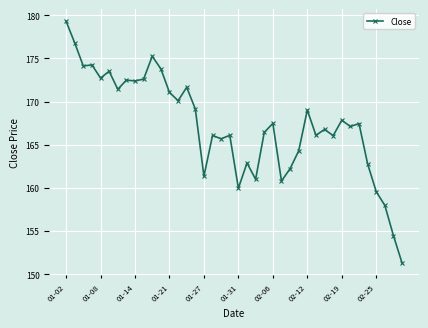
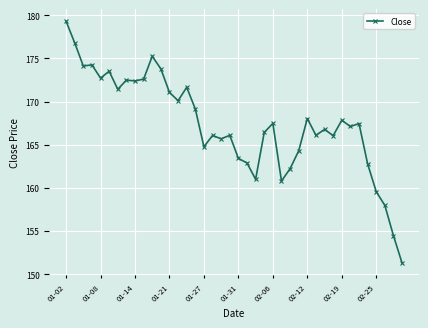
01-27: 161 -> 165
01-31: 160 -> 163
02-12: 169 -> 168
